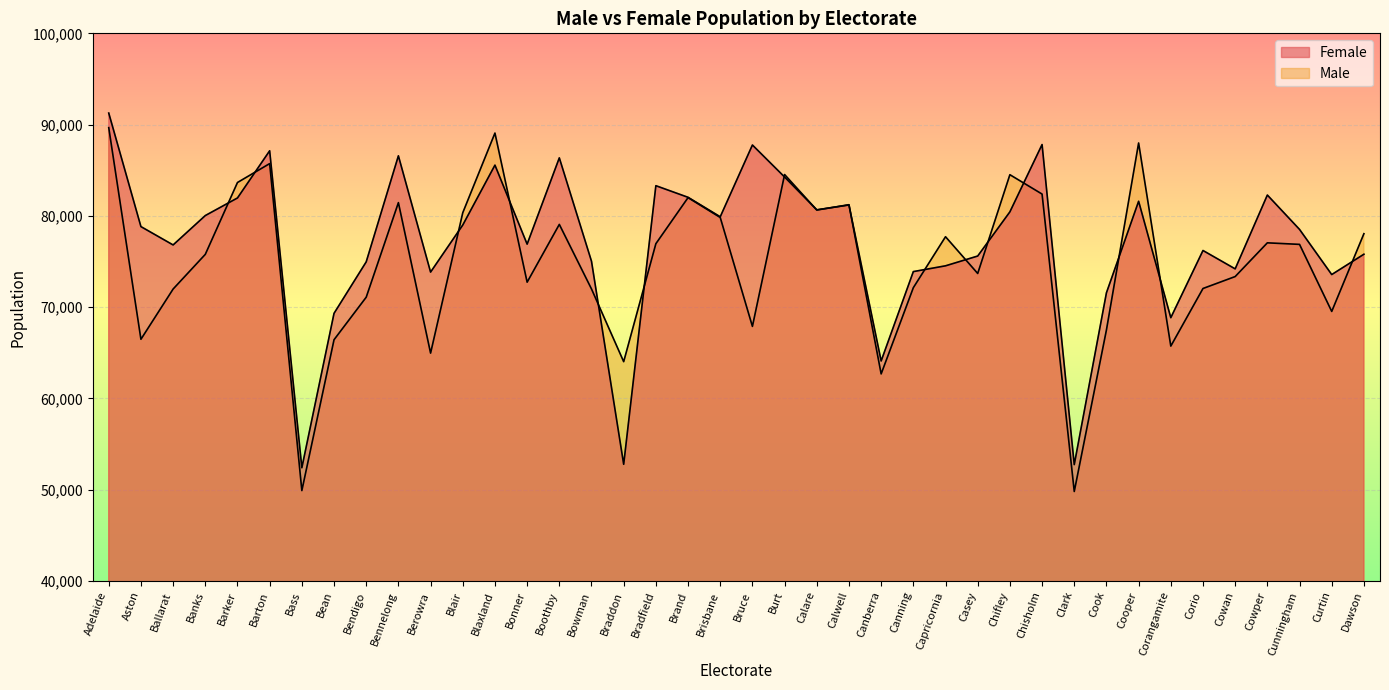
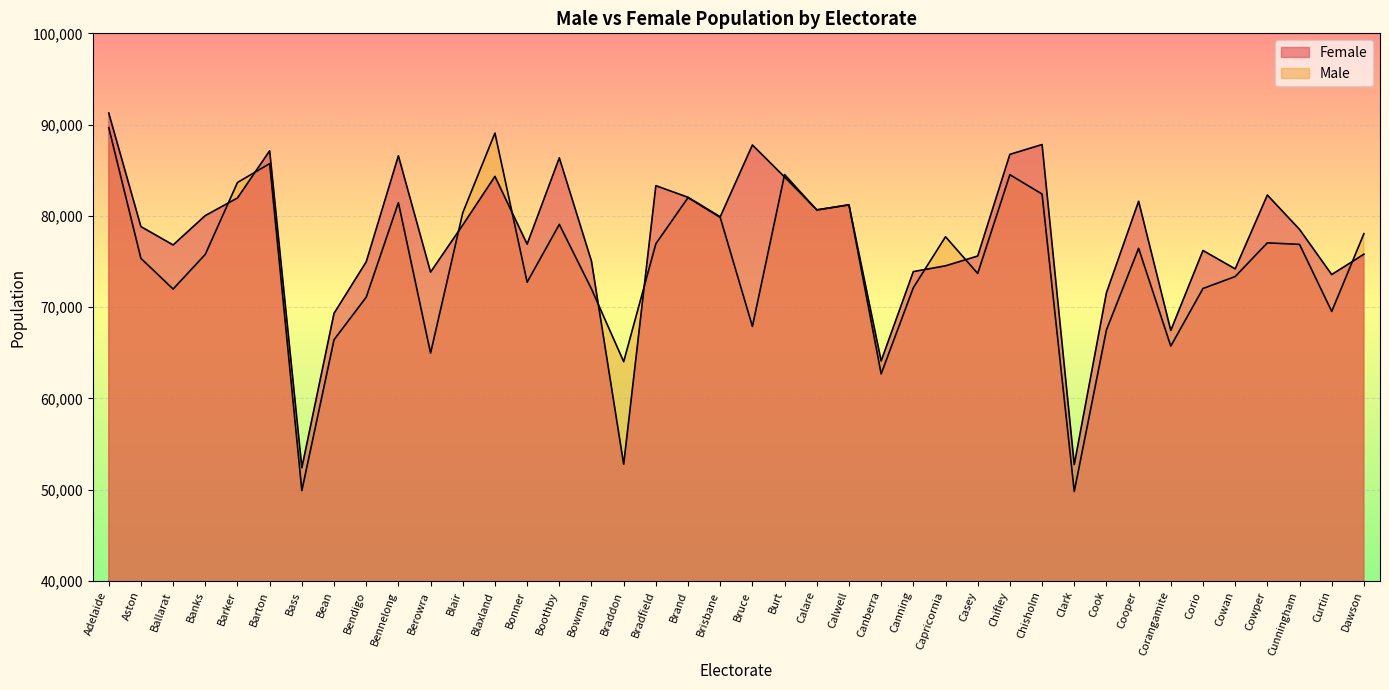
Male, Aston: 66,000 -> 75,000
Female, Blaxland: 86,000 -> 84,000
Female, Chifley: 80,000 -> 87,000
Male, Cooper: 88,000 -> 76,000
Female, Corangamite: 69,000 -> 67,000
